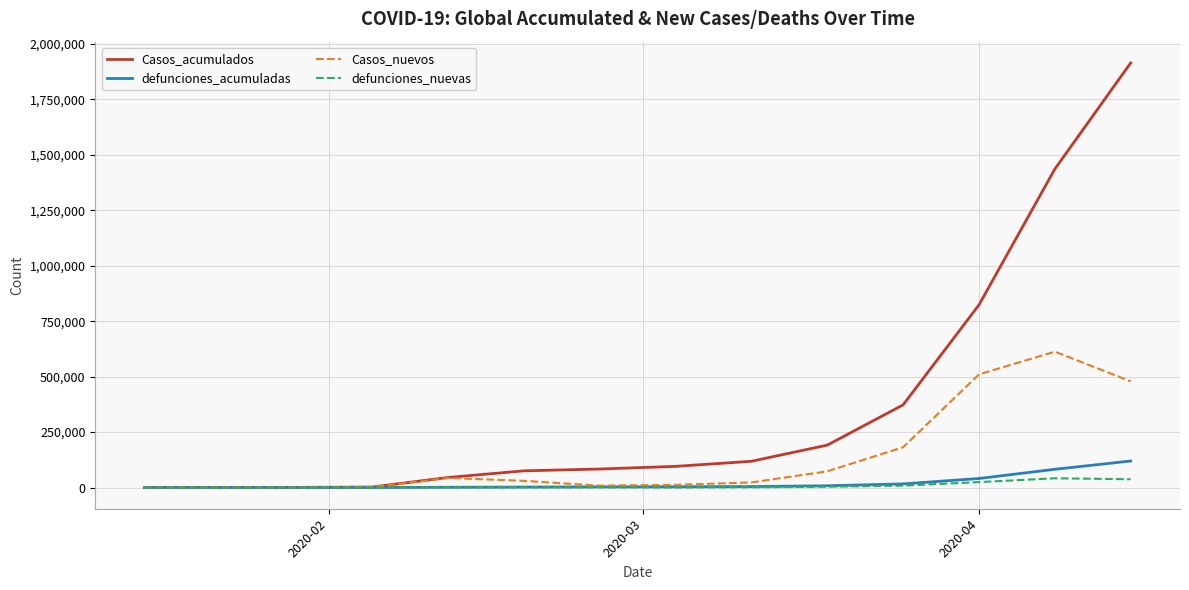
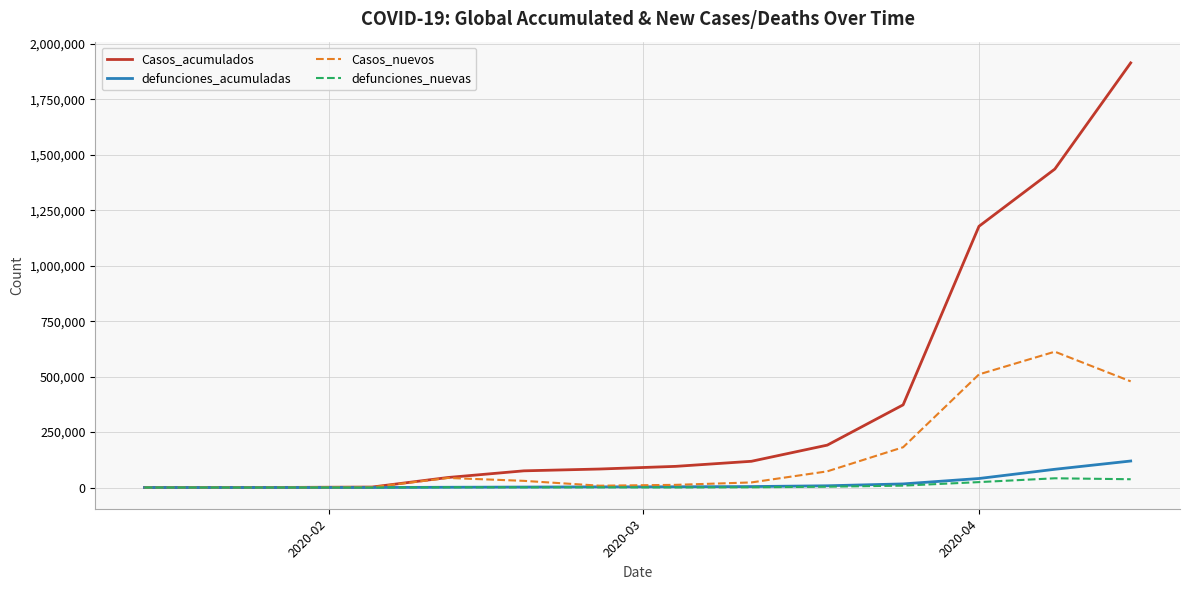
Casos_acumulados, 2020-04: 820,000 -> 1,180,000
